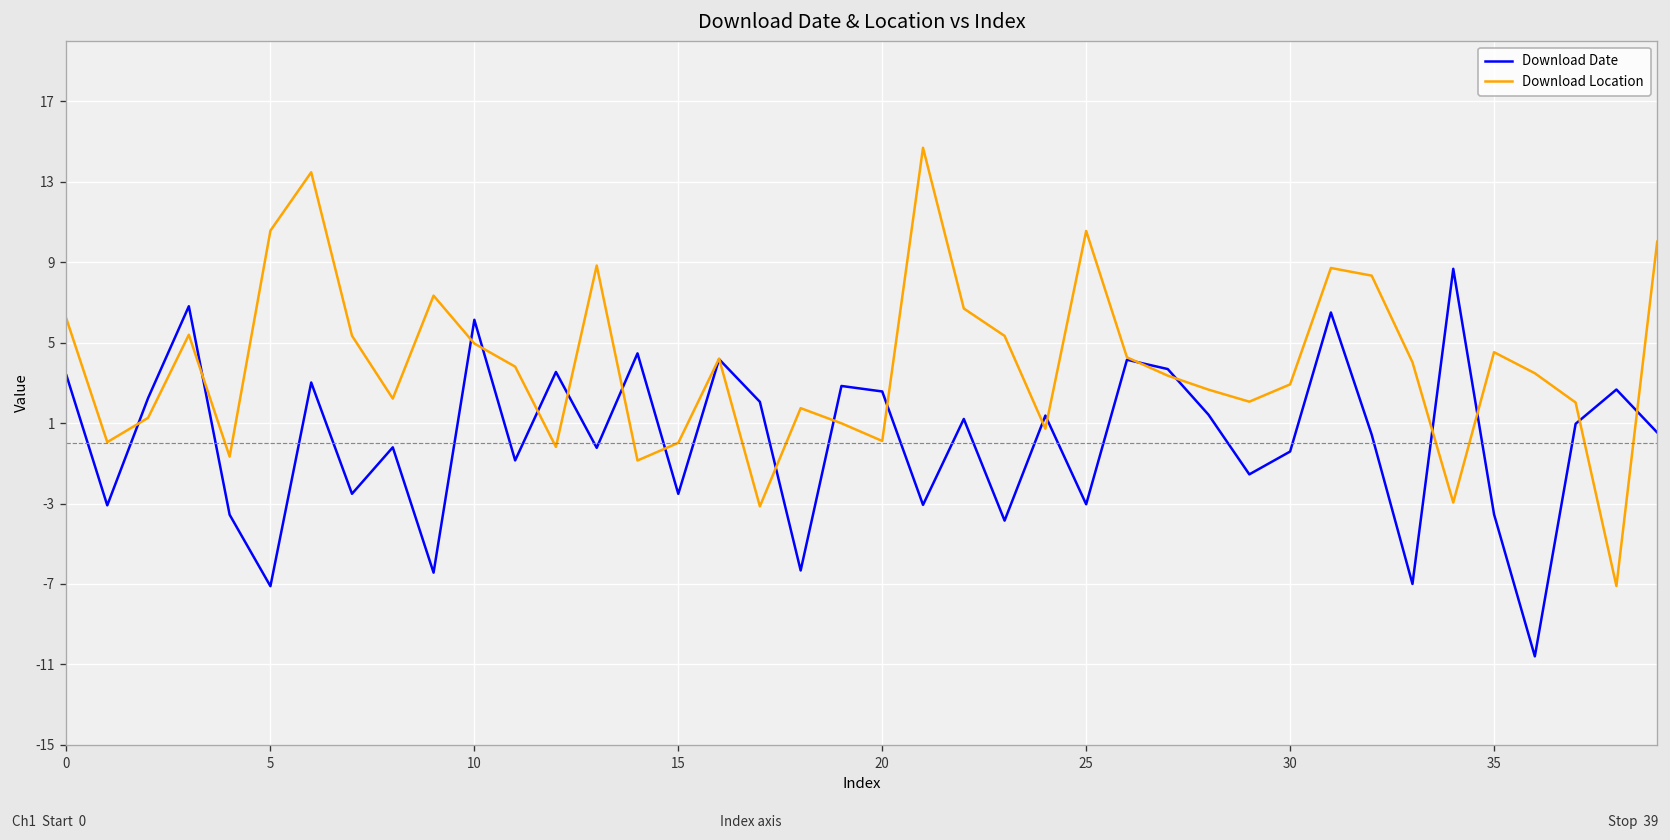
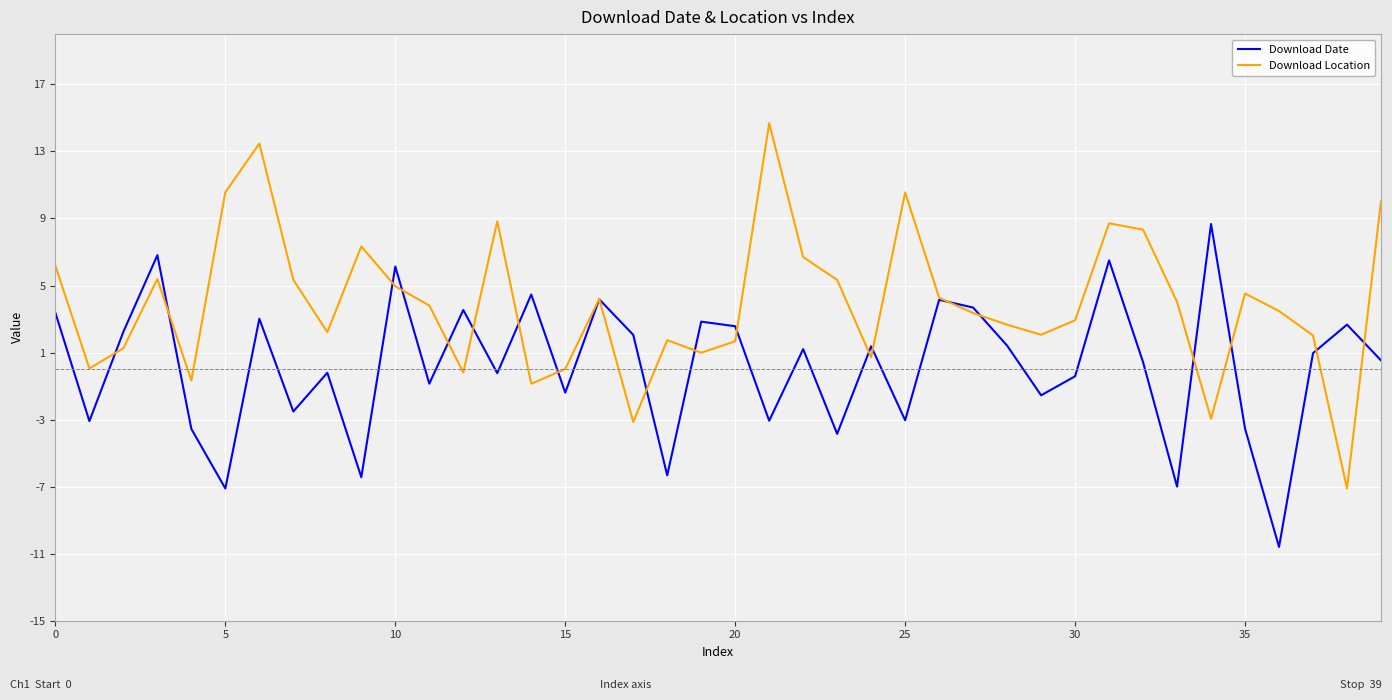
Download Date, 15: -2.5 -> -1.4
Download Location, 20: 0.1 -> 1.7
